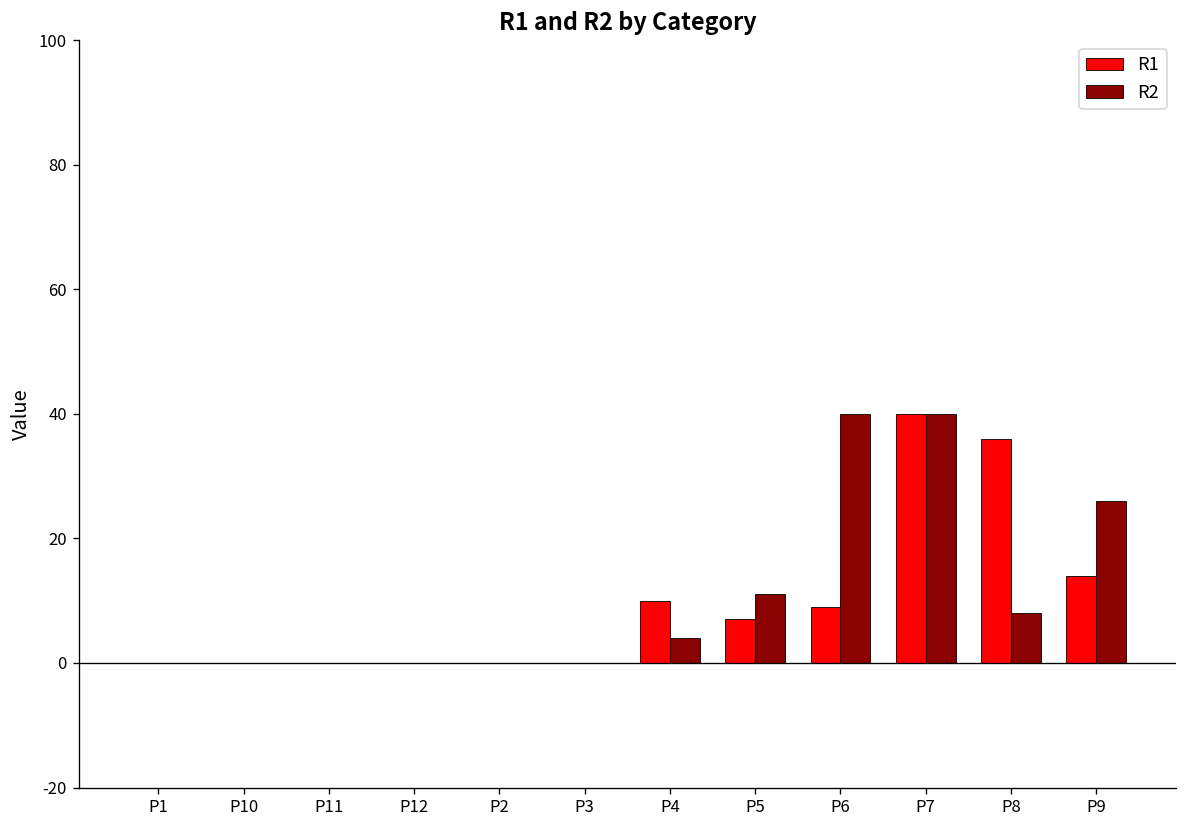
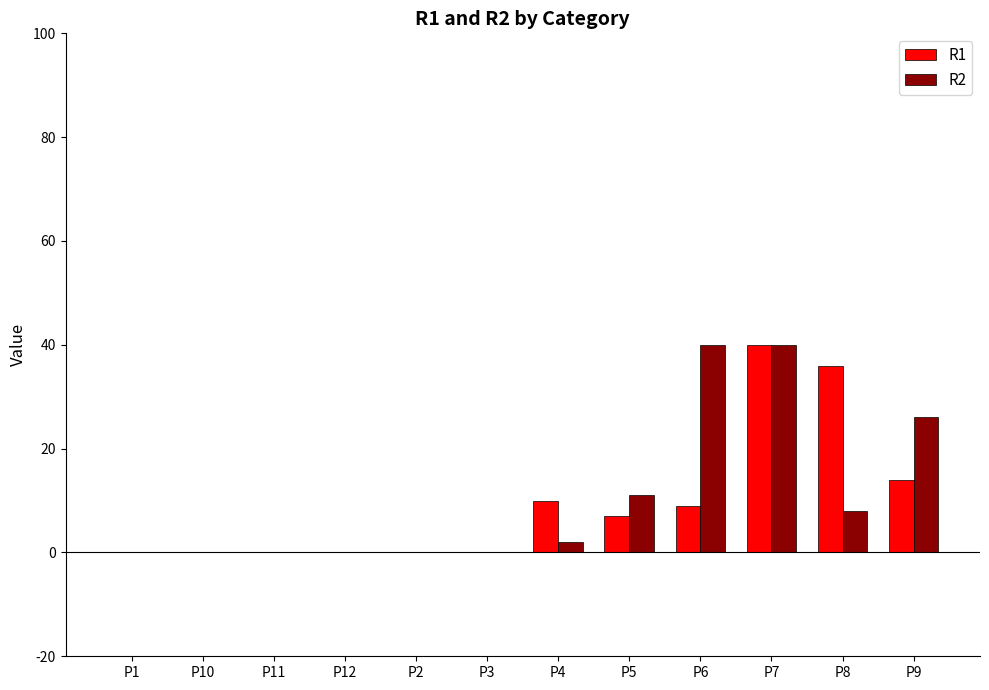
R2, P4: 4 -> 2
